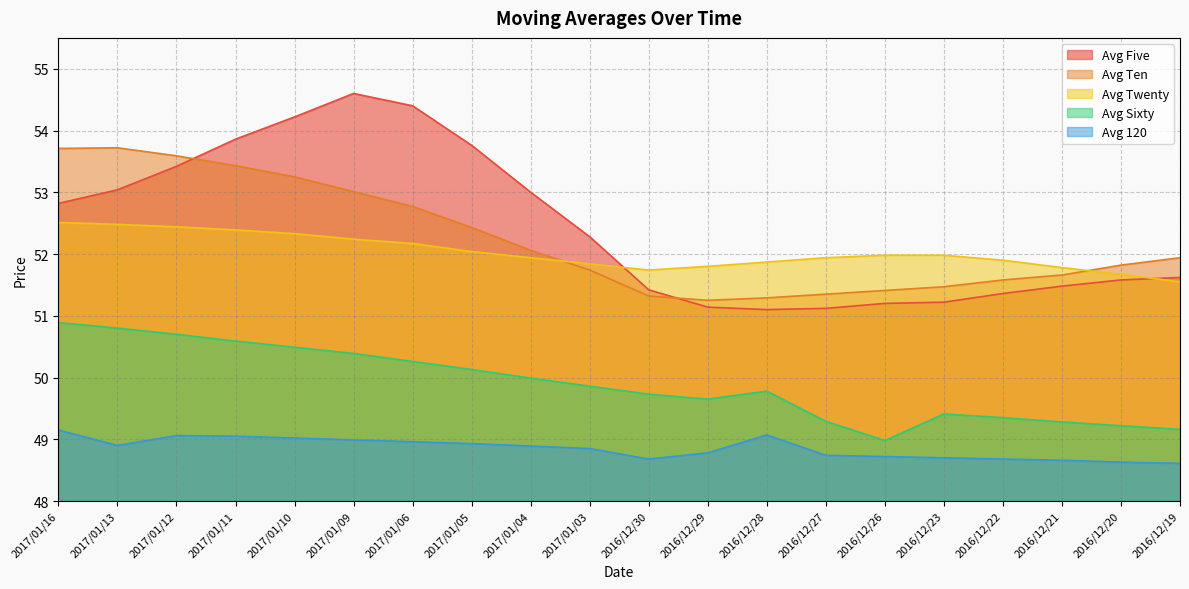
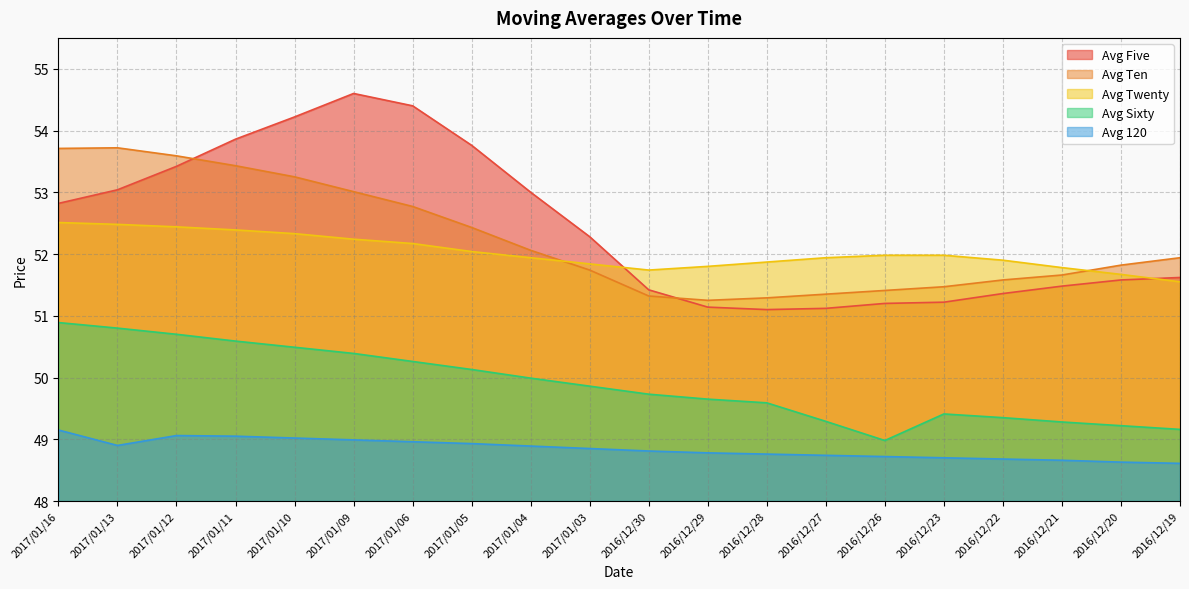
Avg 120, 2016/12/30: 48.7 -> 48.8
Avg Sixty, 2016/12/28: 49.8 -> 49.6
Avg 120, 2016/12/28: 49.1 -> 48.8
